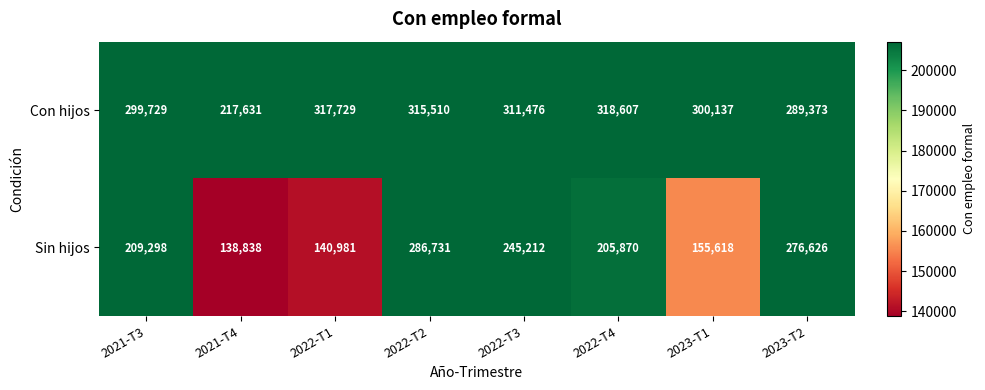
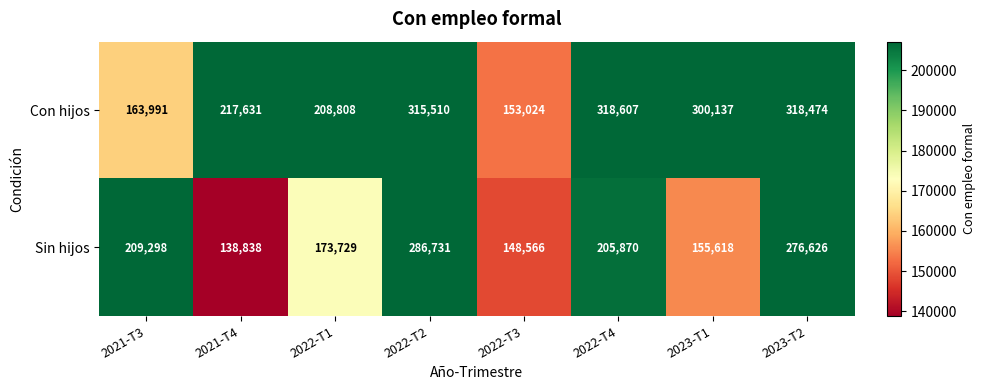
Con hijos, 2021-T3: 299,729 -> 163,991
Con hijos, 2022-T1: 317,729 -> 208,808
Con hijos, 2022-T3: 311,476 -> 153,024
Con hijos, 2023-T2: 289,373 -> 318,474
Sin hijos, 2022-T1: 140,981 -> 173,729
Sin hijos, 2022-T3: 245,212 -> 148,566
